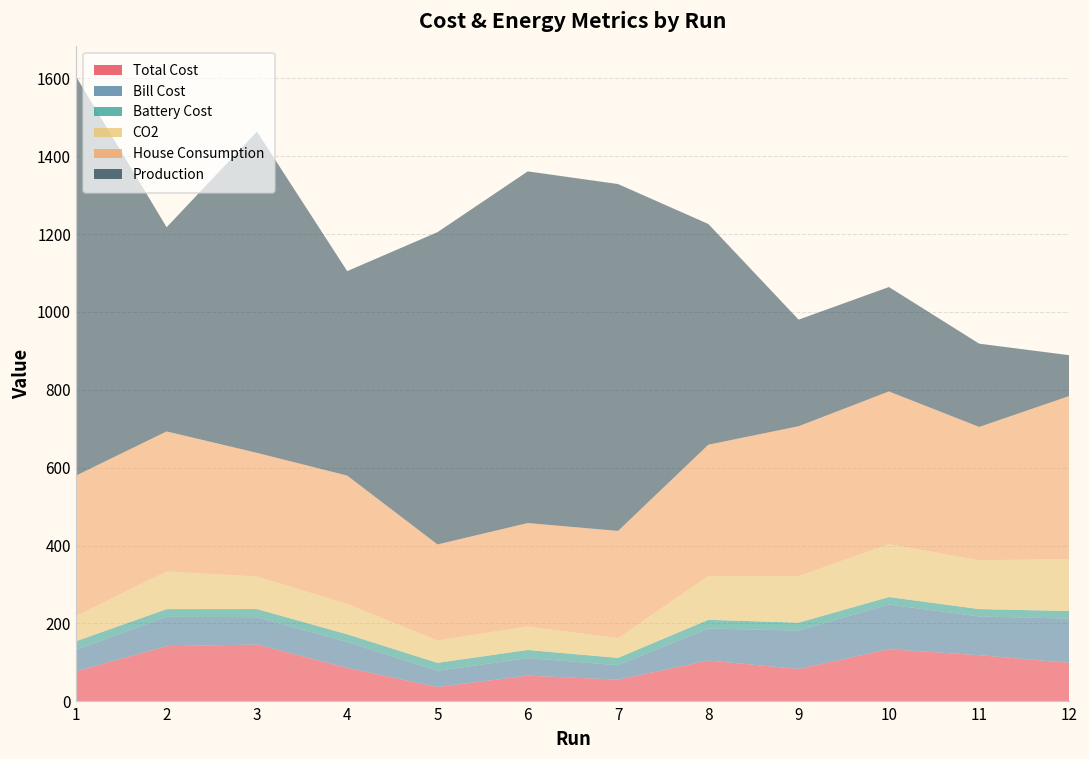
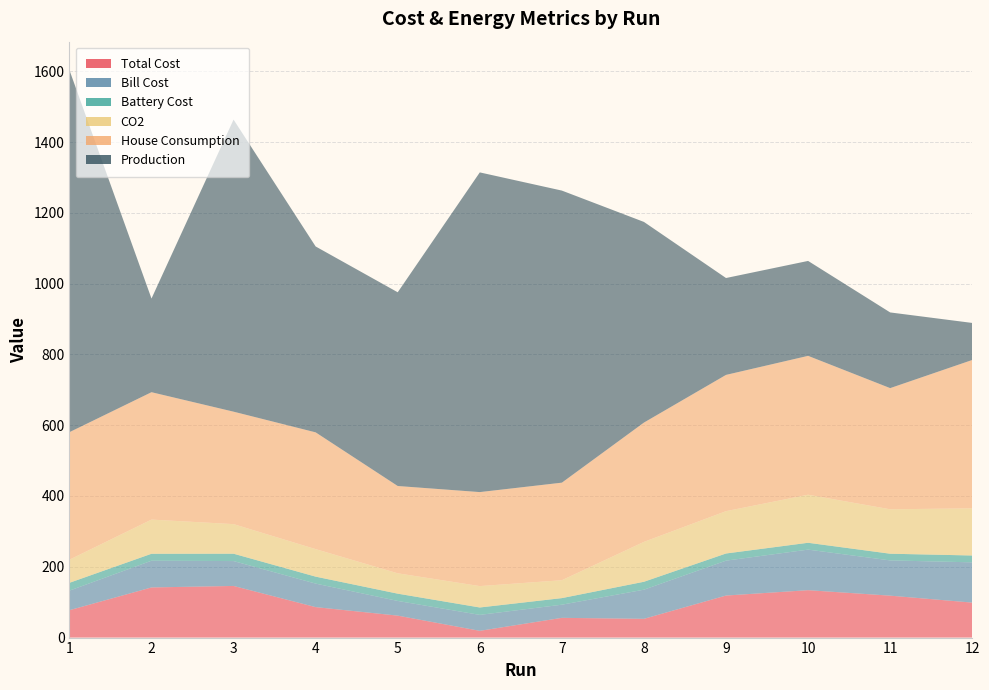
Production, 2: 520 -> 260
Total Cost, 5: 40 -> 60
Production, 5: 800 -> 550
Total Cost, 6: 70 -> 20
Production, 7: 890 -> 830
Total Cost, 8: 100 -> 50
Total Cost, 9: 80 -> 120
